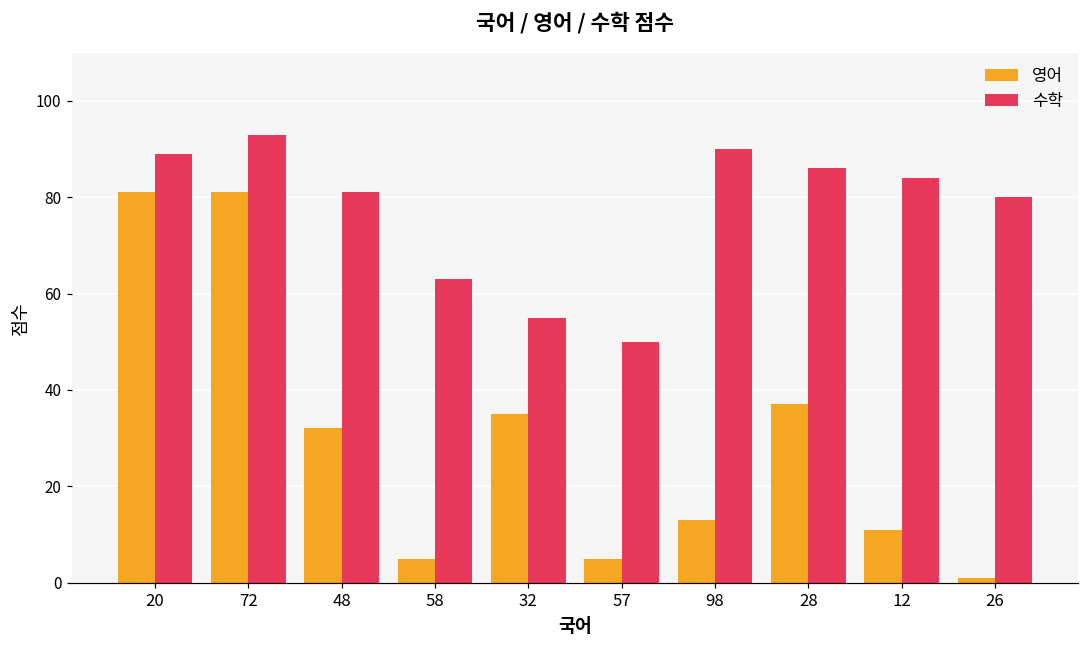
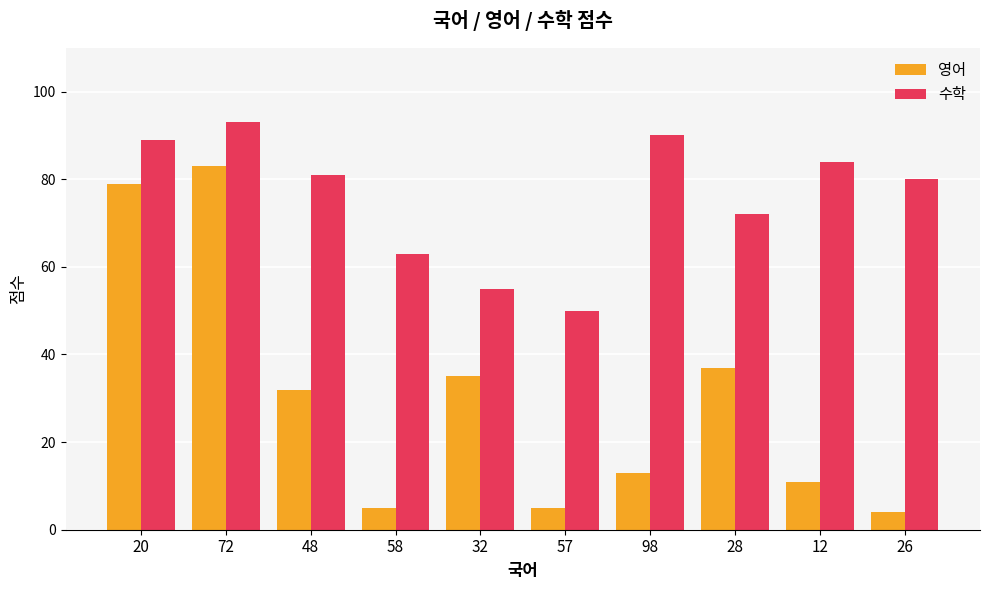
영어, 20: 81 -> 79
영어, 72: 81 -> 83
수학, 28: 86 -> 72
영어, 26: 1 -> 4
